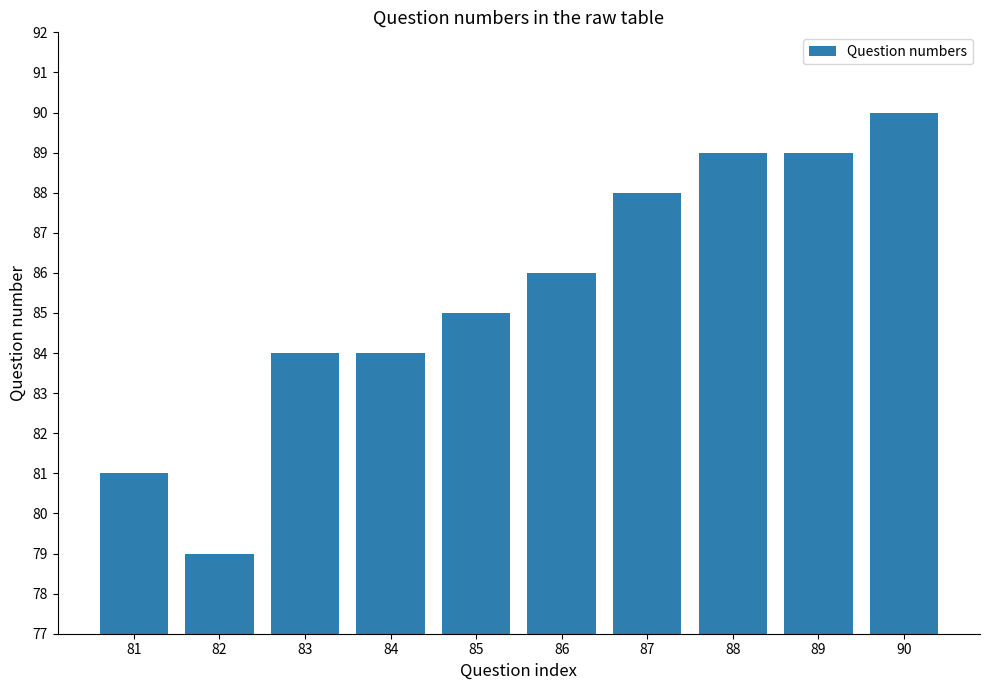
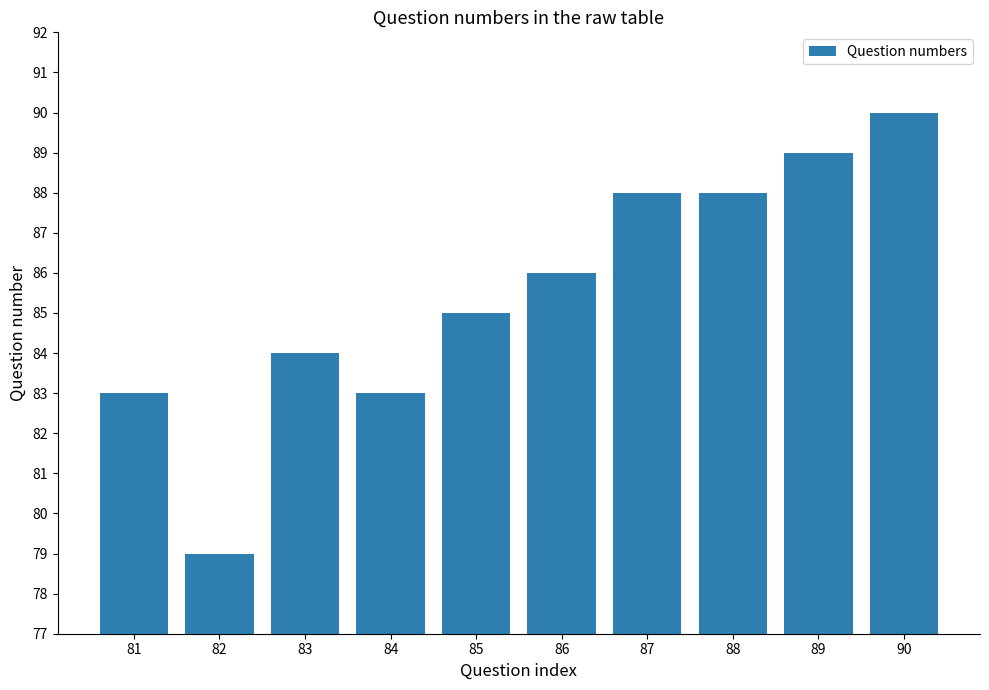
81: 81 -> 83
84: 84 -> 83
88: 89 -> 88
